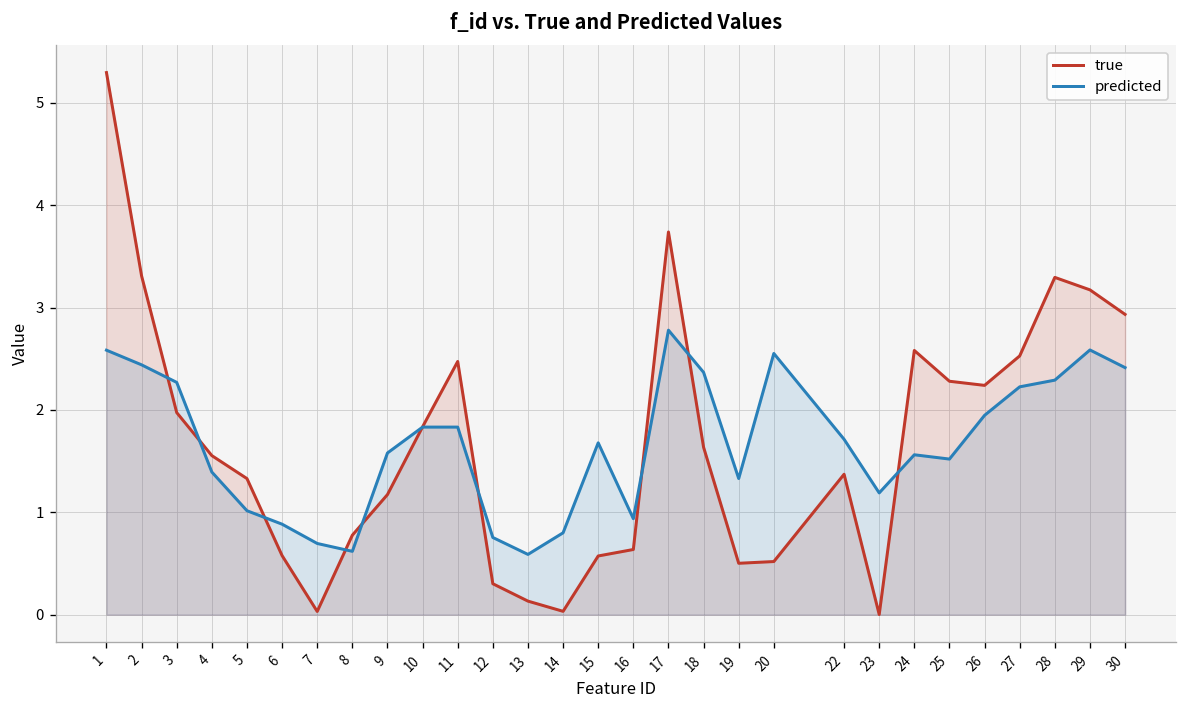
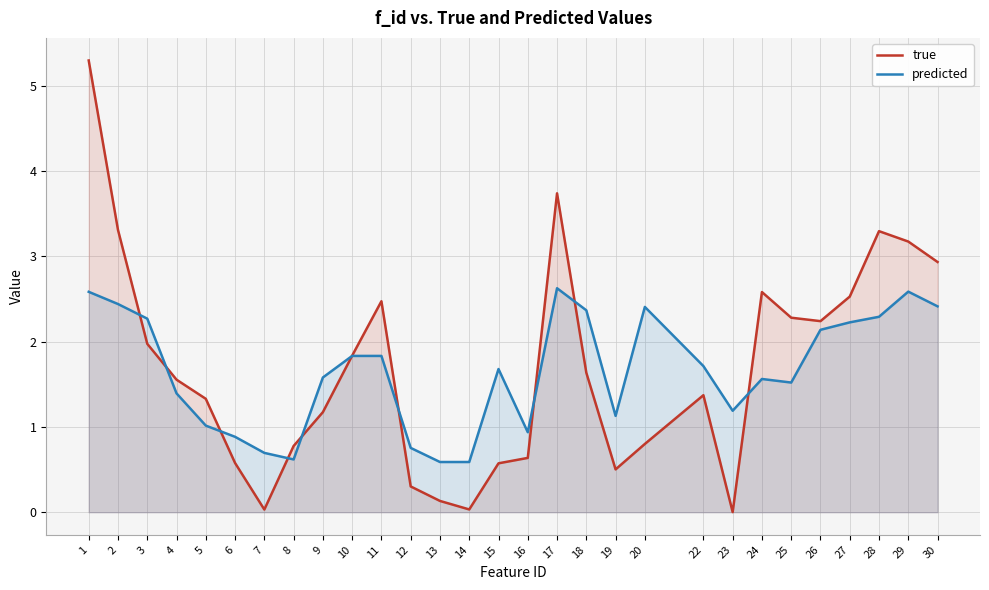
predicted, 14: 0.8 -> 0.6
predicted, 17: 2.8 -> 2.6
predicted, 19: 1.3 -> 1.1
true, 20: 0.5 -> 0.8
predicted, 20: 2.6 -> 2.4
predicted, 26: 1.9 -> 2.1
